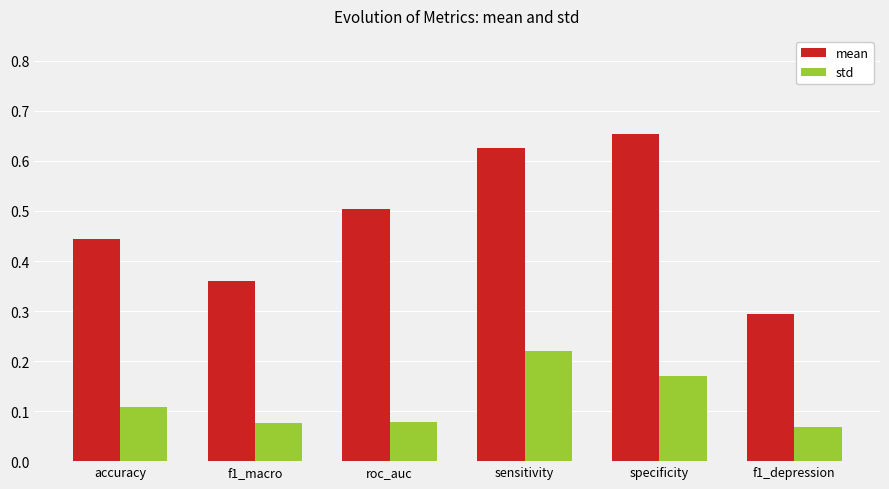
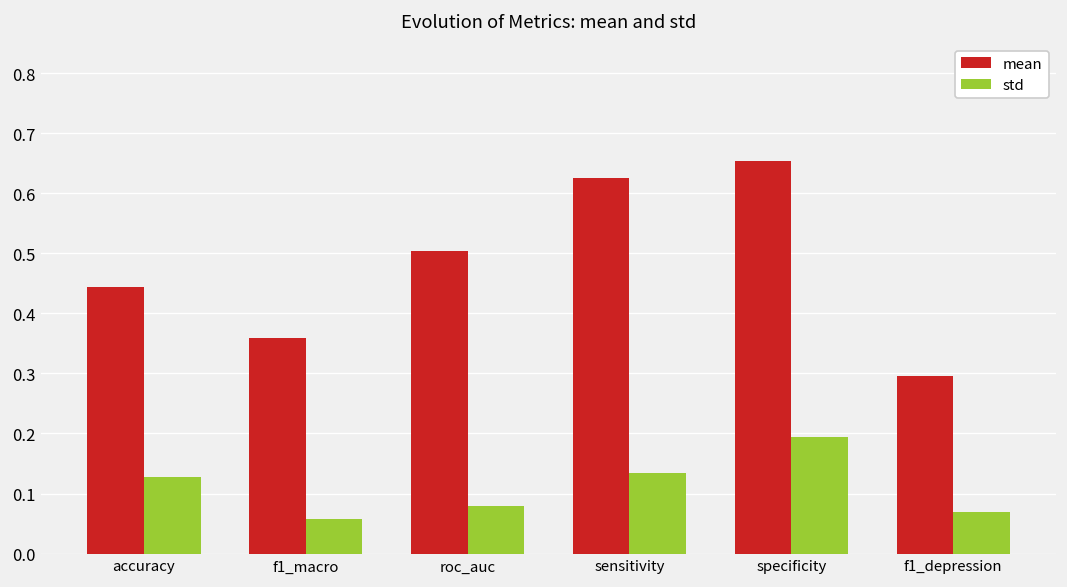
std, accuracy: 0.11 -> 0.13
std, f1_macro: 0.08 -> 0.06
std, sensitivity: 0.22 -> 0.13
std, specificity: 0.17 -> 0.19
